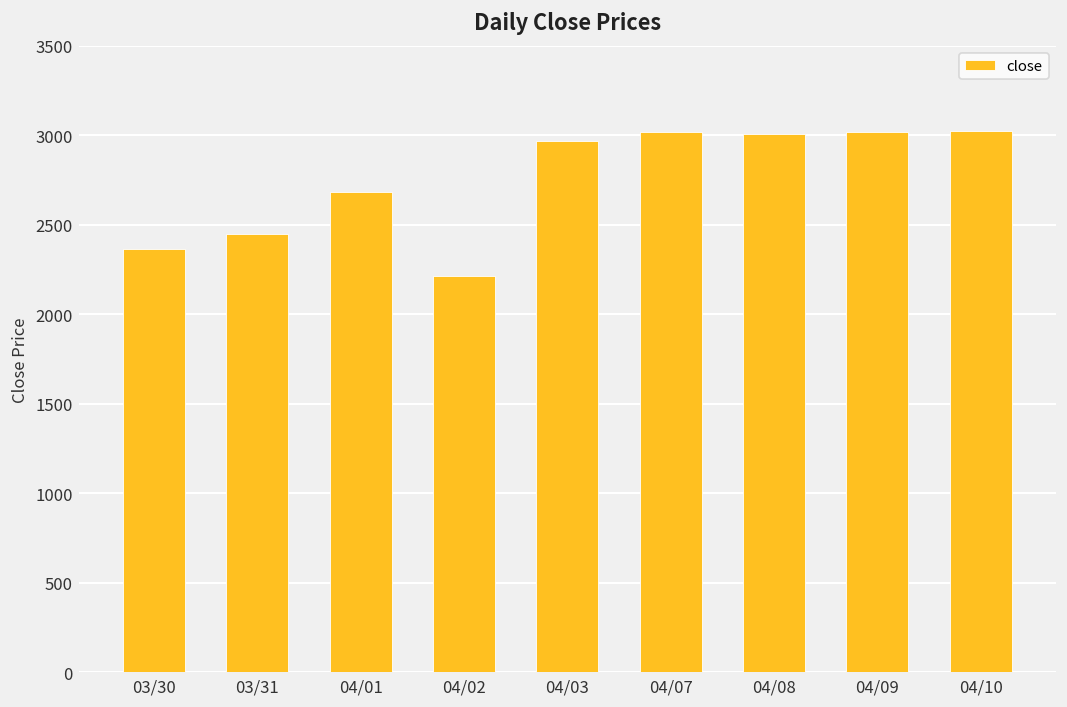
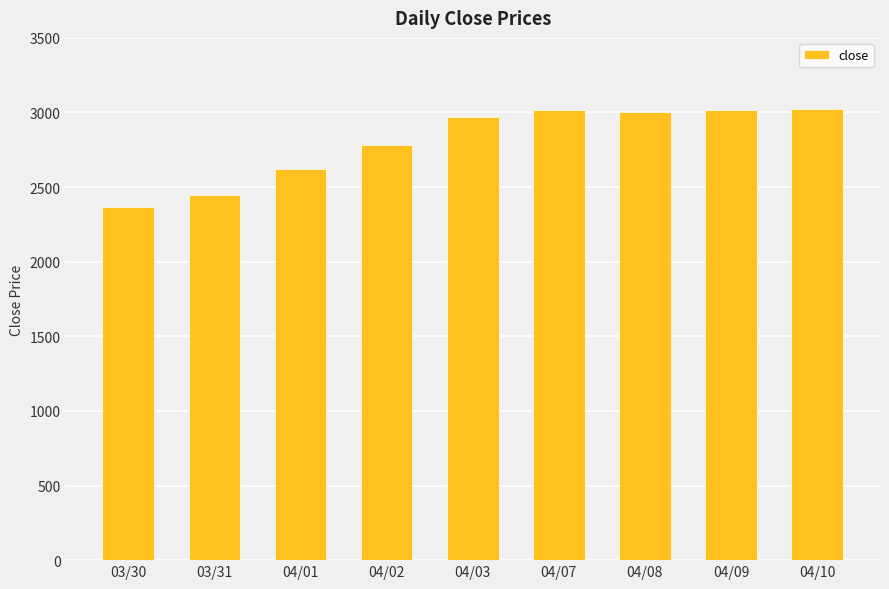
04/01: 2690 -> 2620
04/02: 2210 -> 2780
